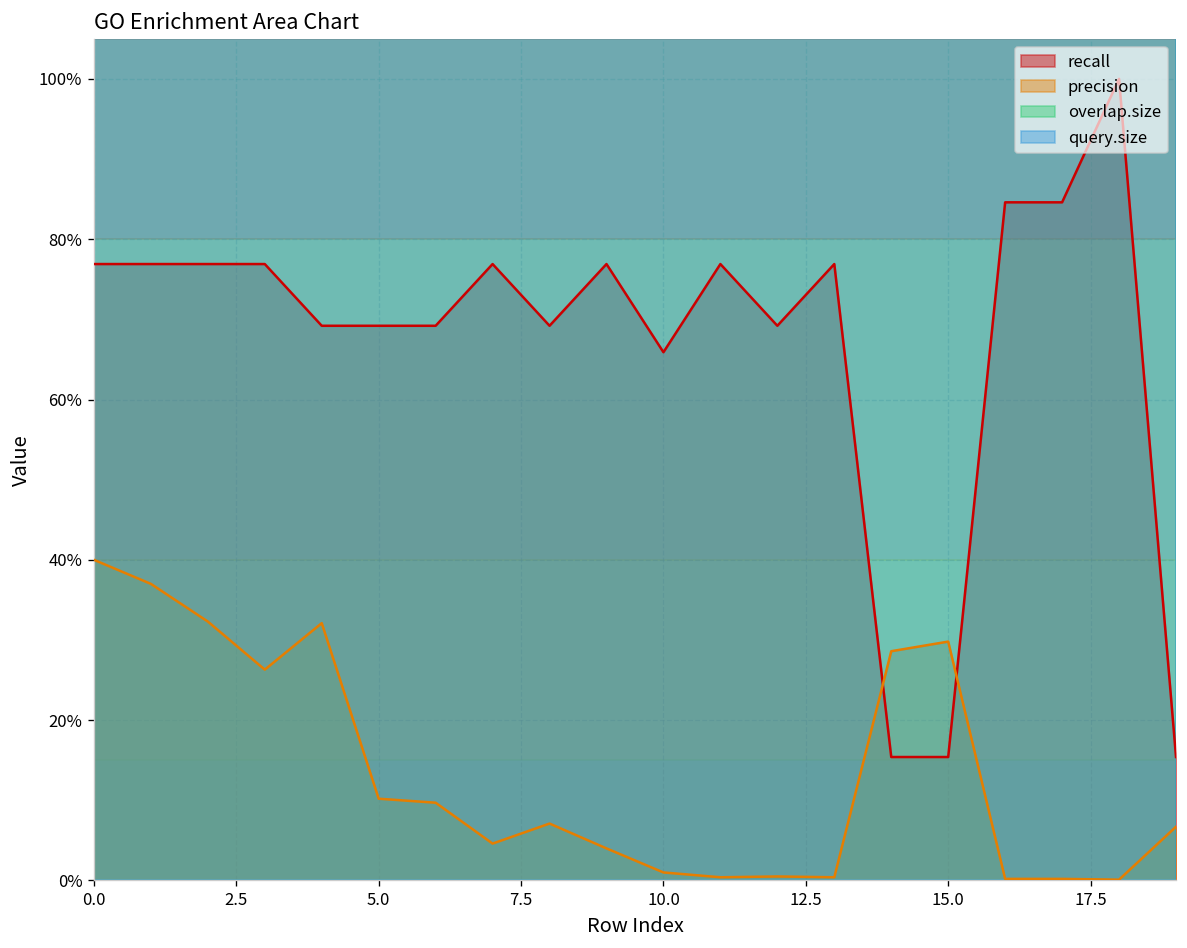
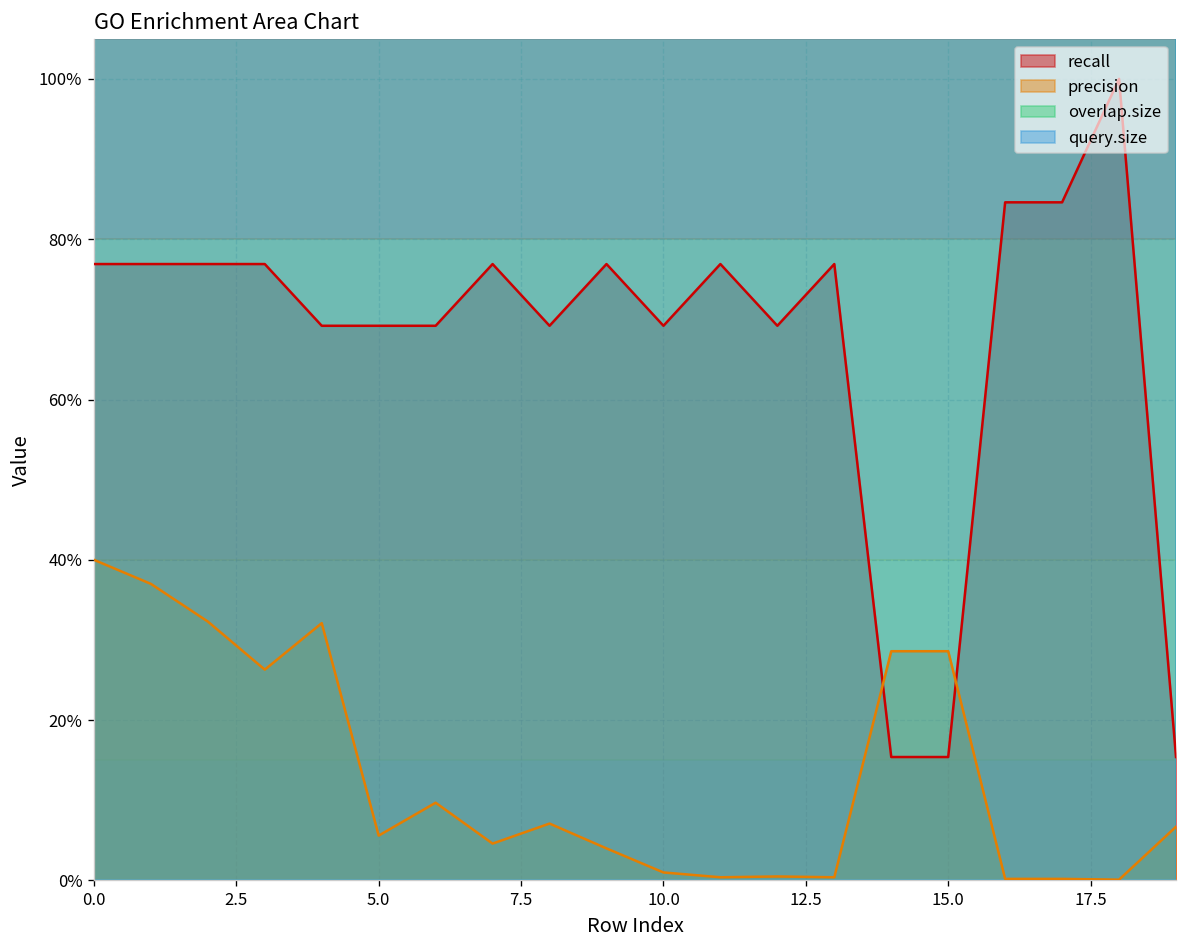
precision, 5.0: 10% -> 6%
recall, 10.0: 66% -> 69%
precision, 15.0: 30% -> 29%
